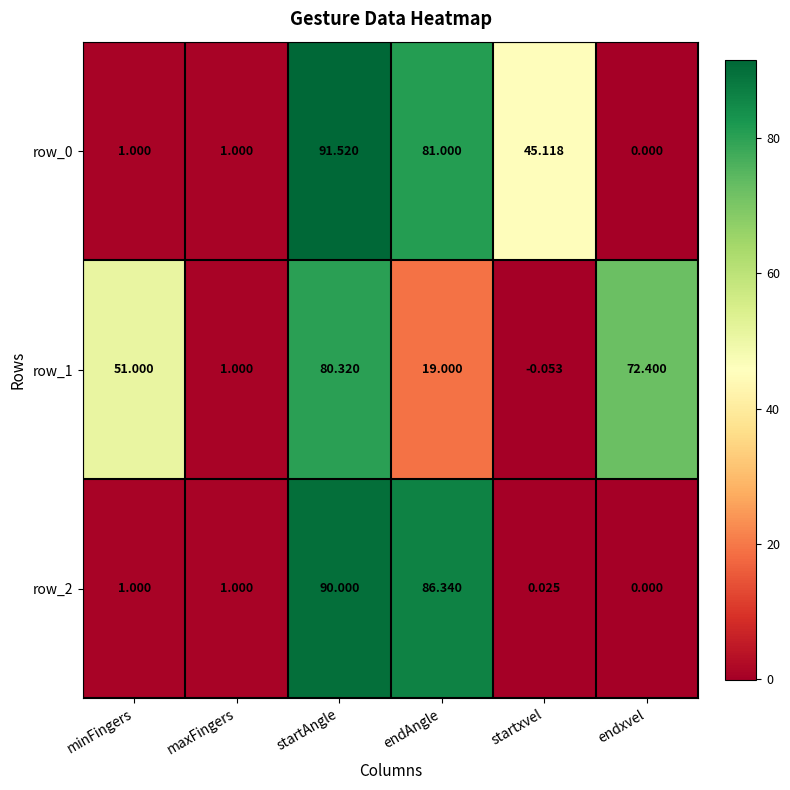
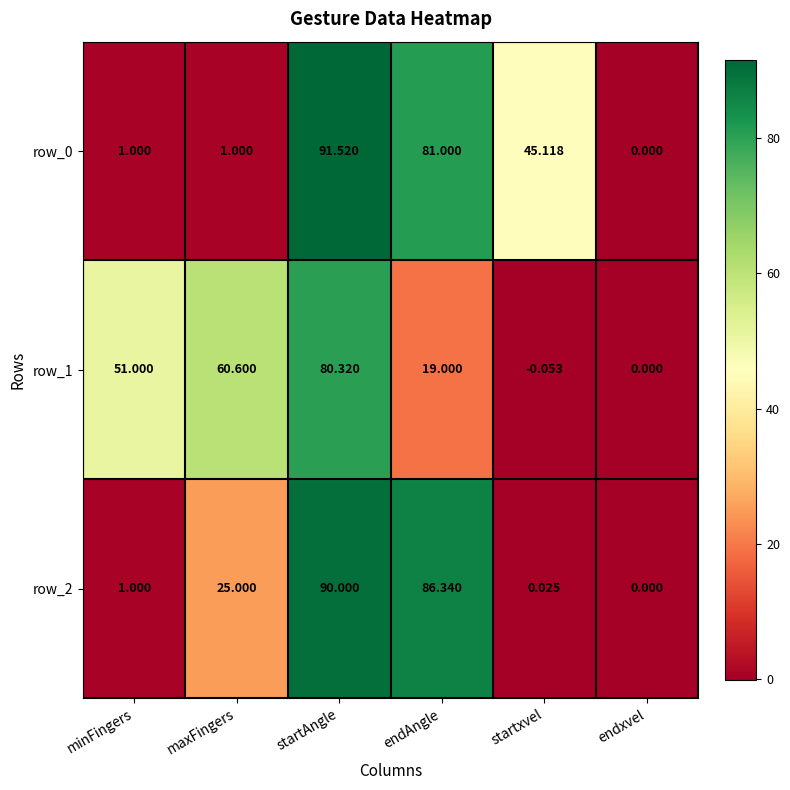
row_1, maxFingers: 1.000 -> 60.600
row_1, endxvel: 72.400 -> 0.000
row_2, maxFingers: 1.000 -> 25.000
